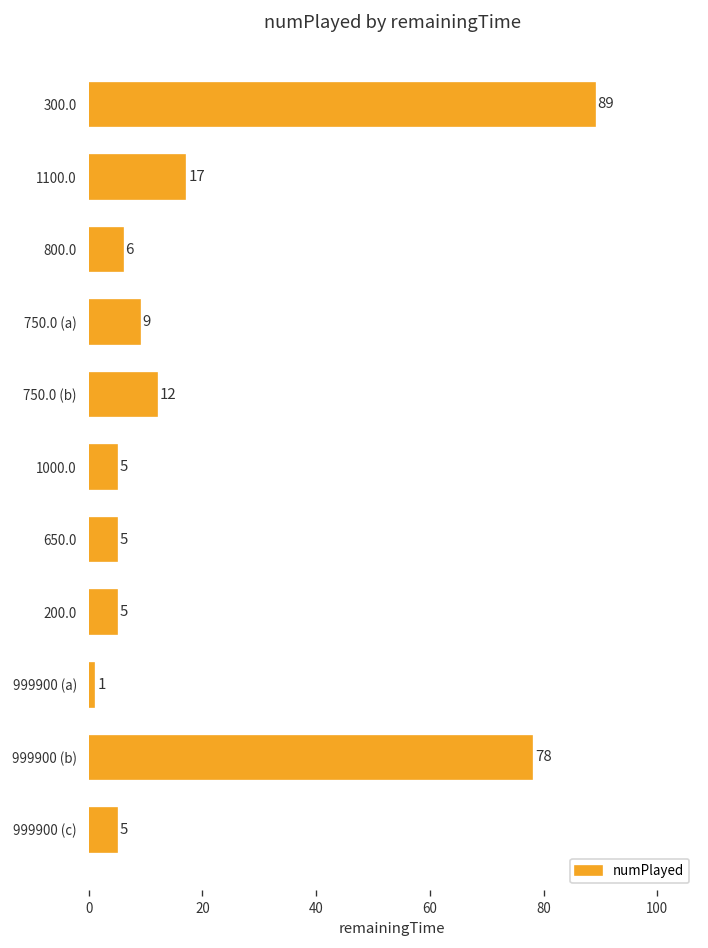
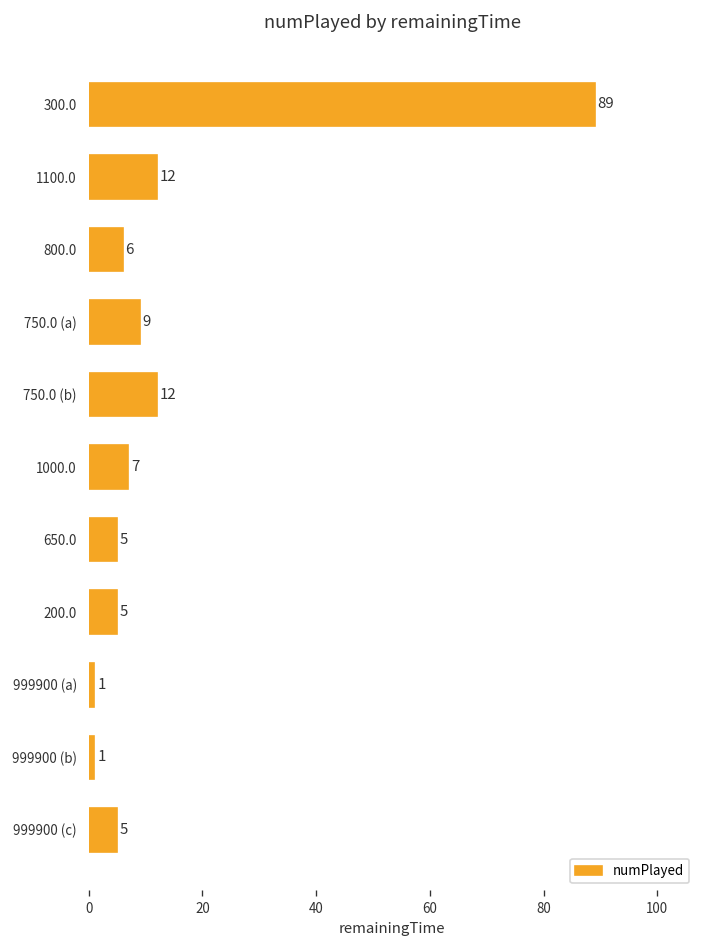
1100.0: 17 -> 12
1000.0: 5 -> 7
999900 (b): 78 -> 1
